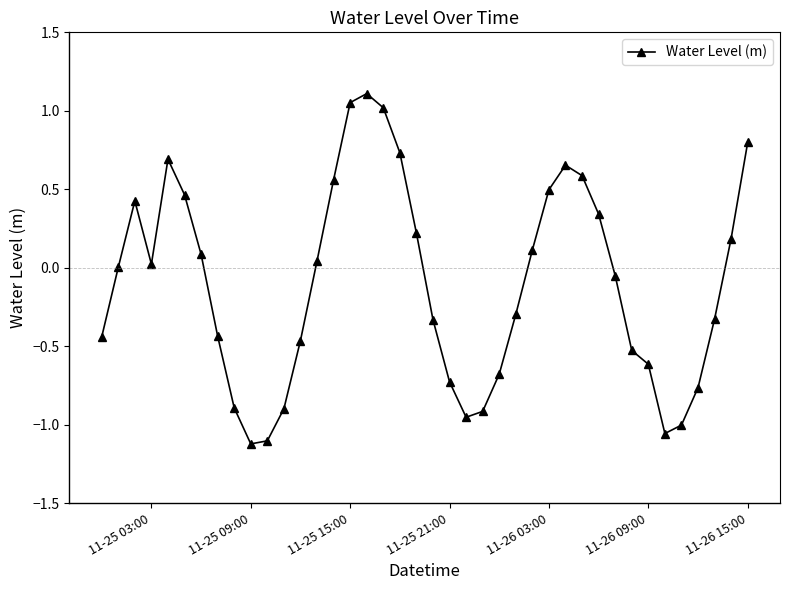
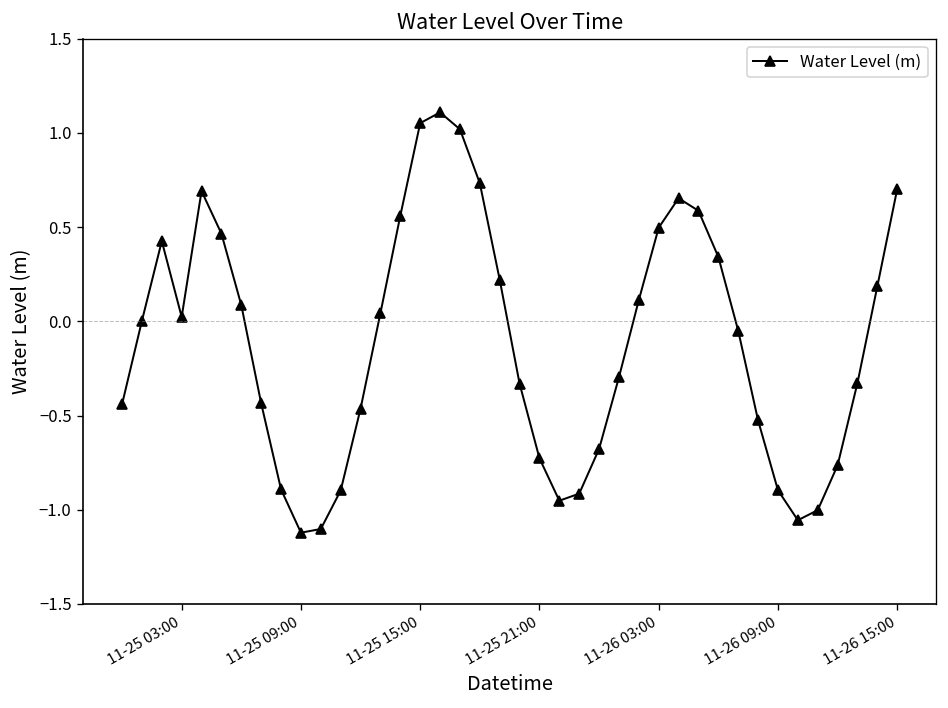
11-26 09:00: -0.61 -> -0.90
11-26 15:00: 0.80 -> 0.70
